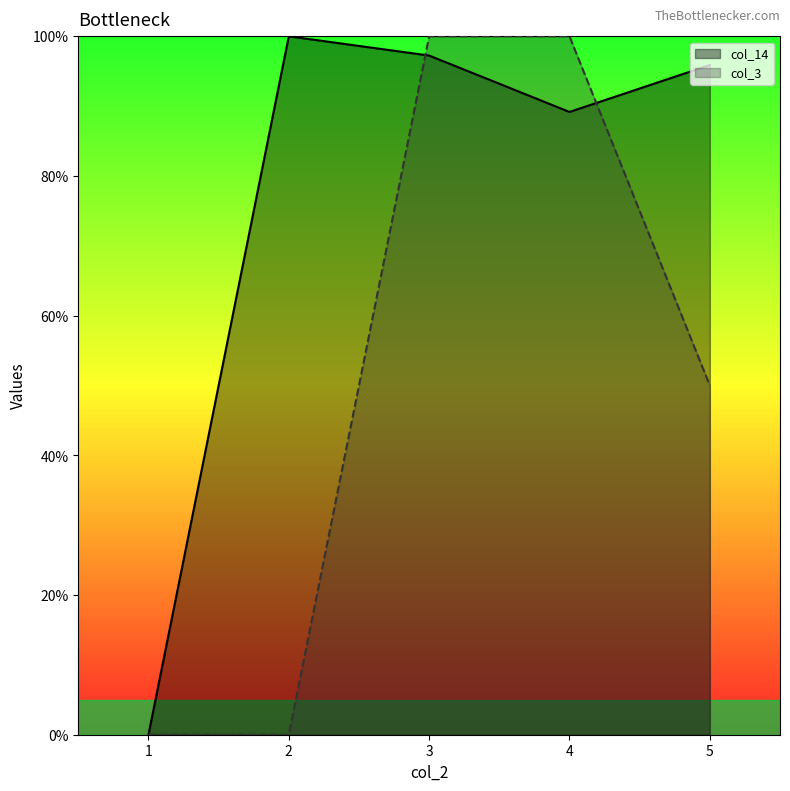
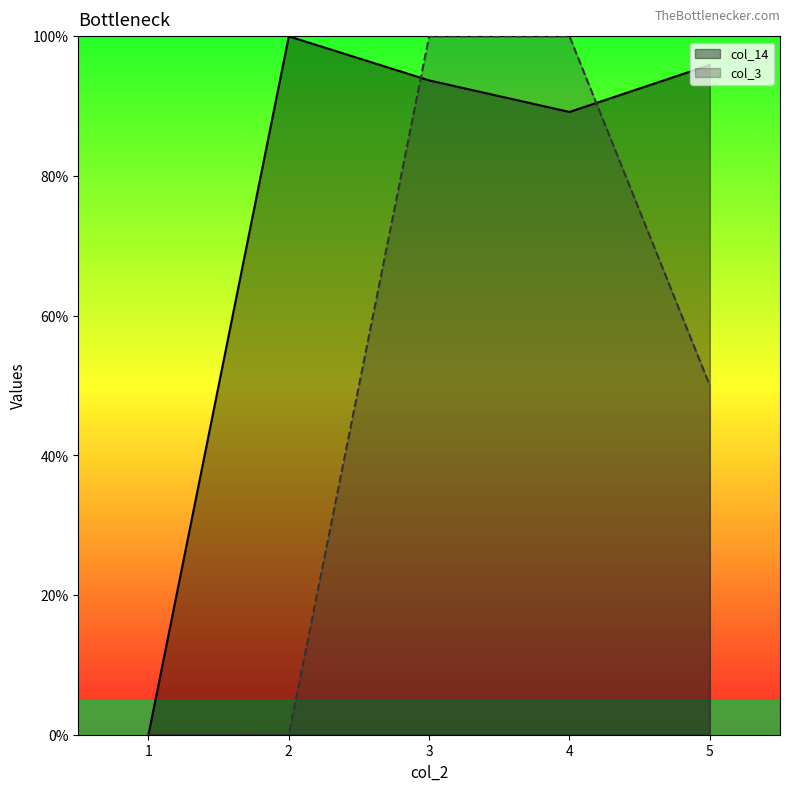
col_14, 3: 97% -> 94%
